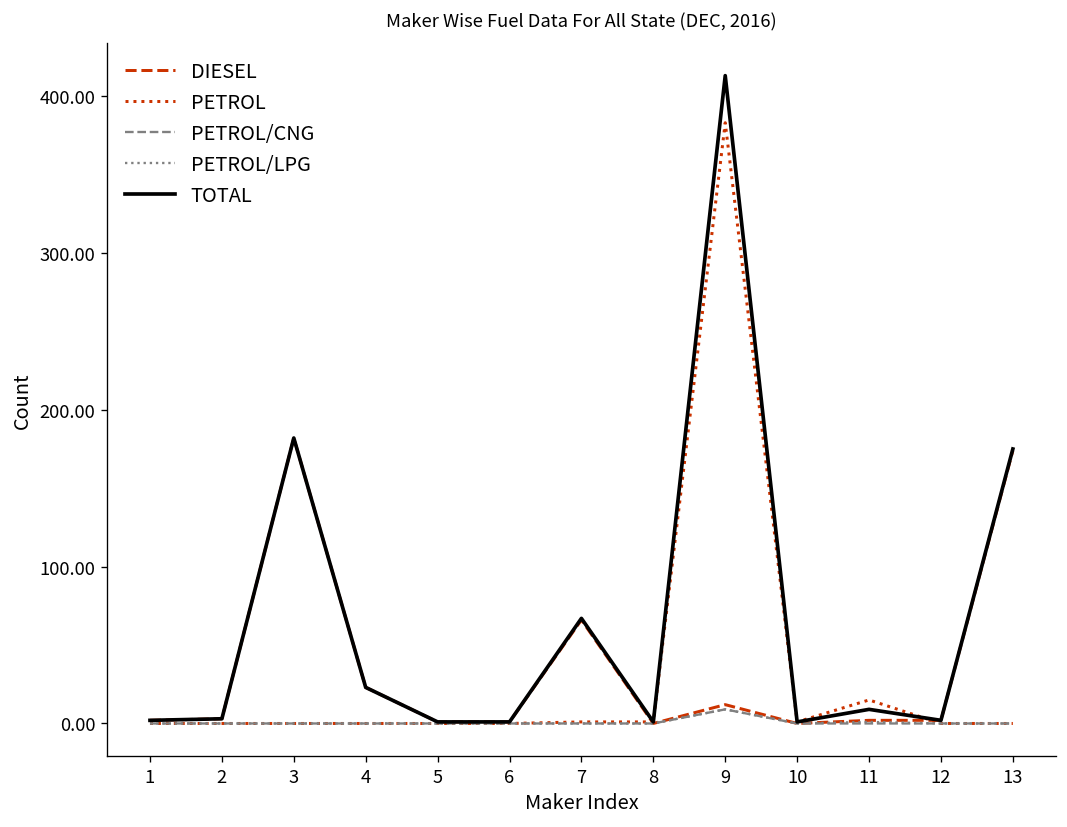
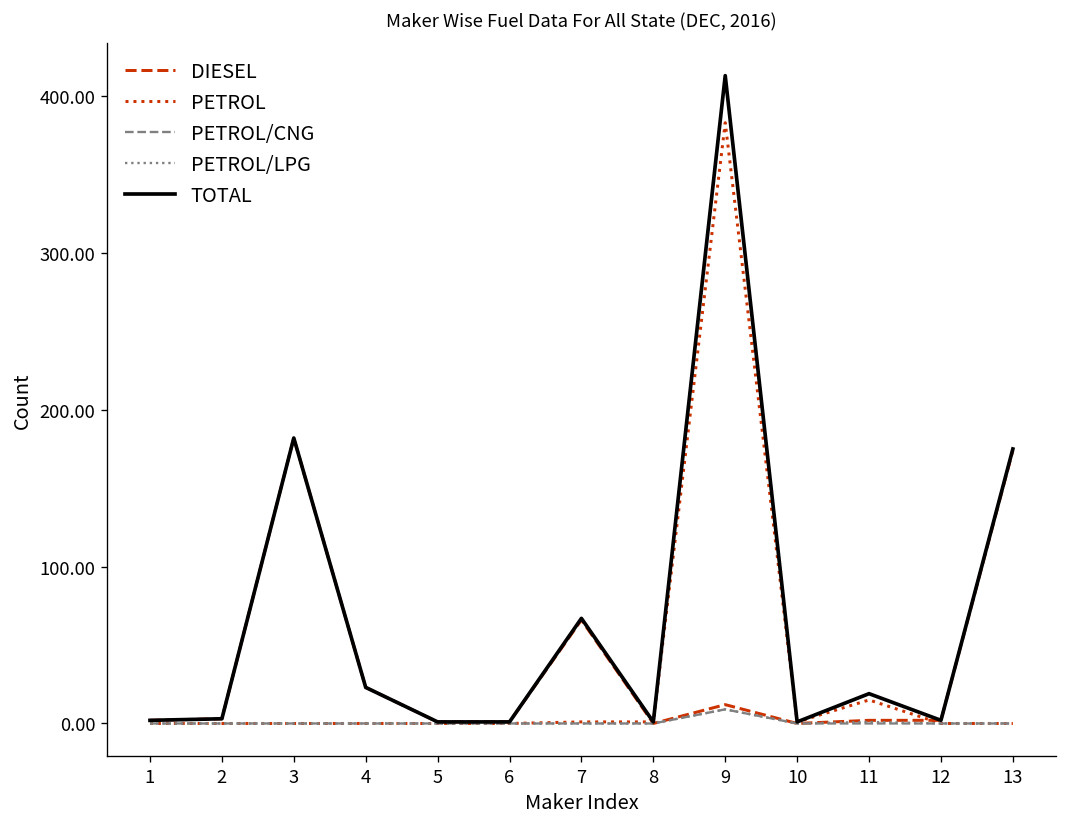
TOTAL, 11: 9 -> 19
